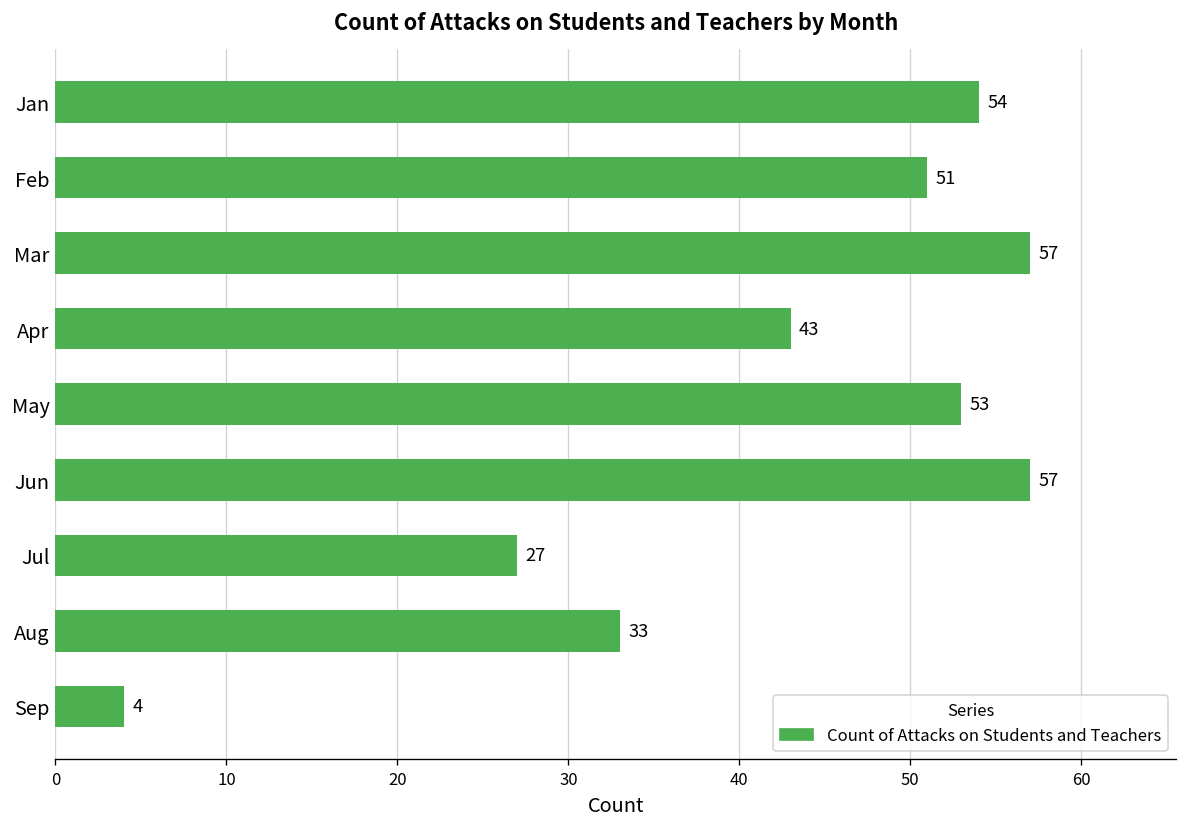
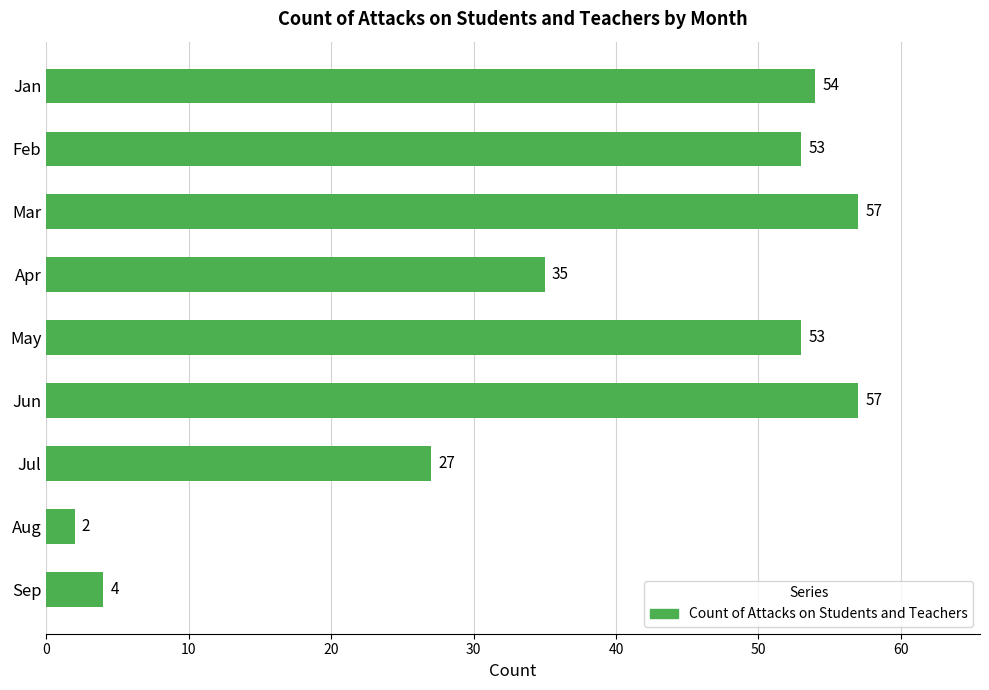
Feb: 51 -> 53
Apr: 43 -> 35
Aug: 33 -> 2
